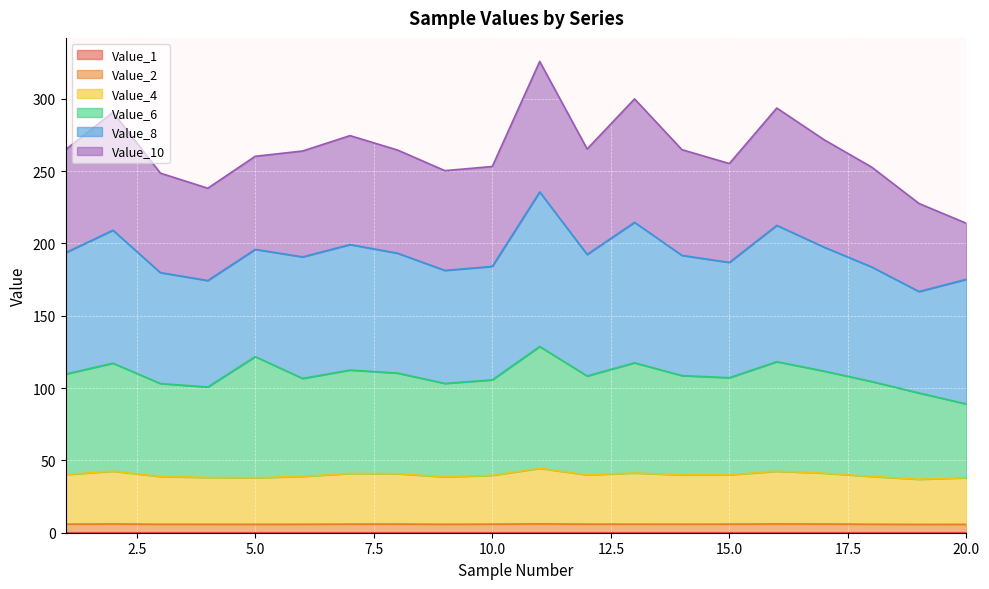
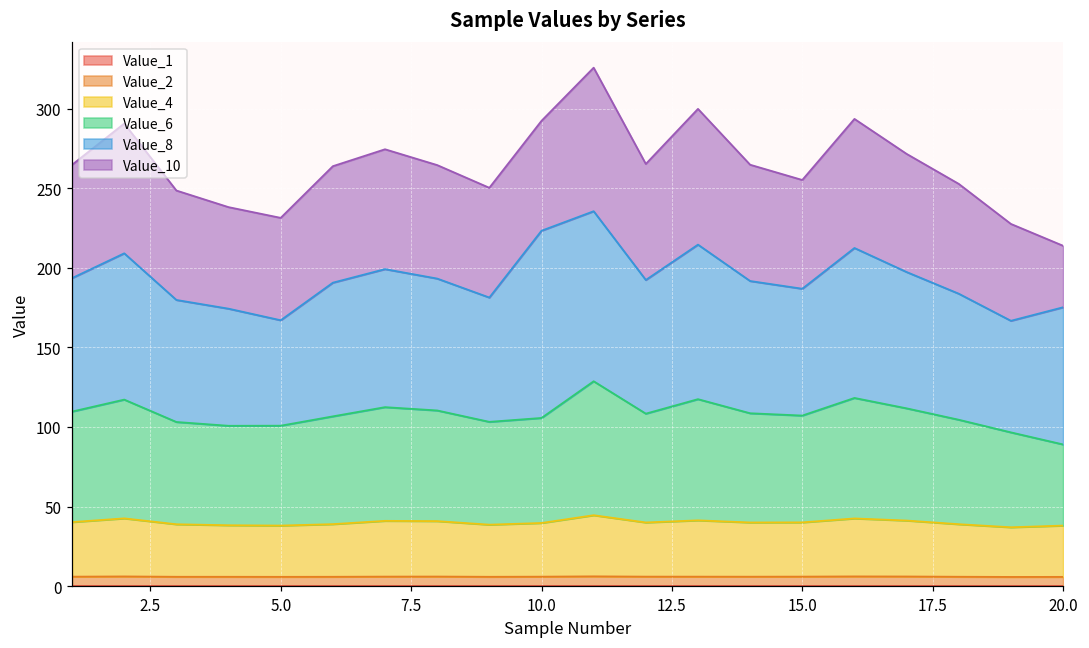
Value_6, 5.0: 84 -> 63
Value_8, 5.0: 74 -> 66
Value_8, 10.0: 78 -> 118
